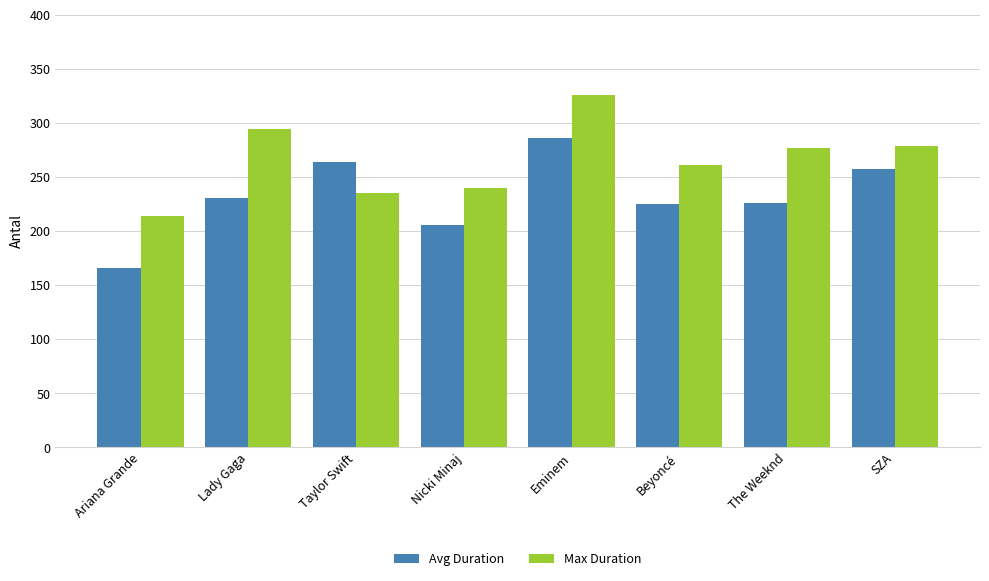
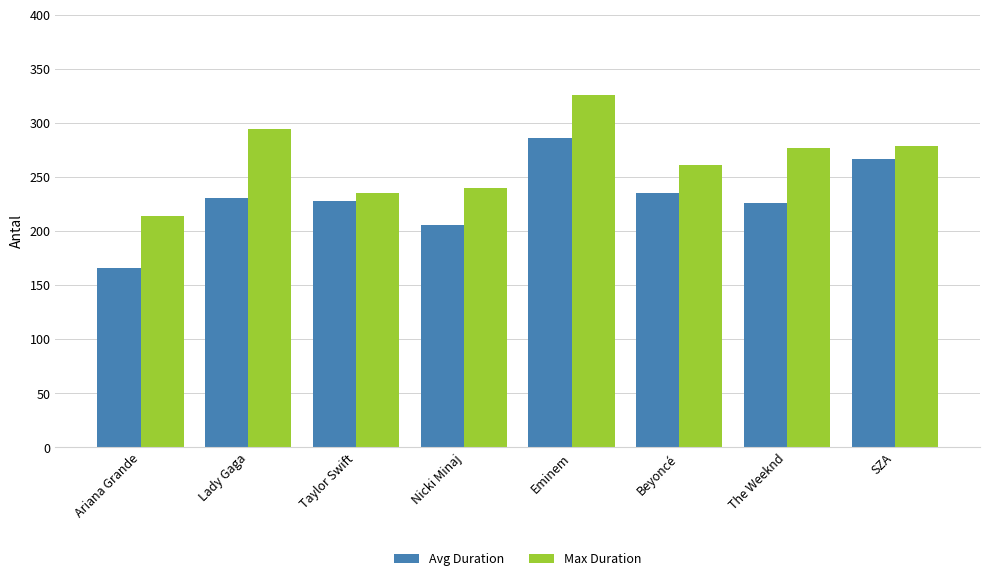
Avg Duration, Taylor Swift: 264 -> 227
Avg Duration, Beyoncé: 225 -> 235
Avg Duration, SZA: 258 -> 267
